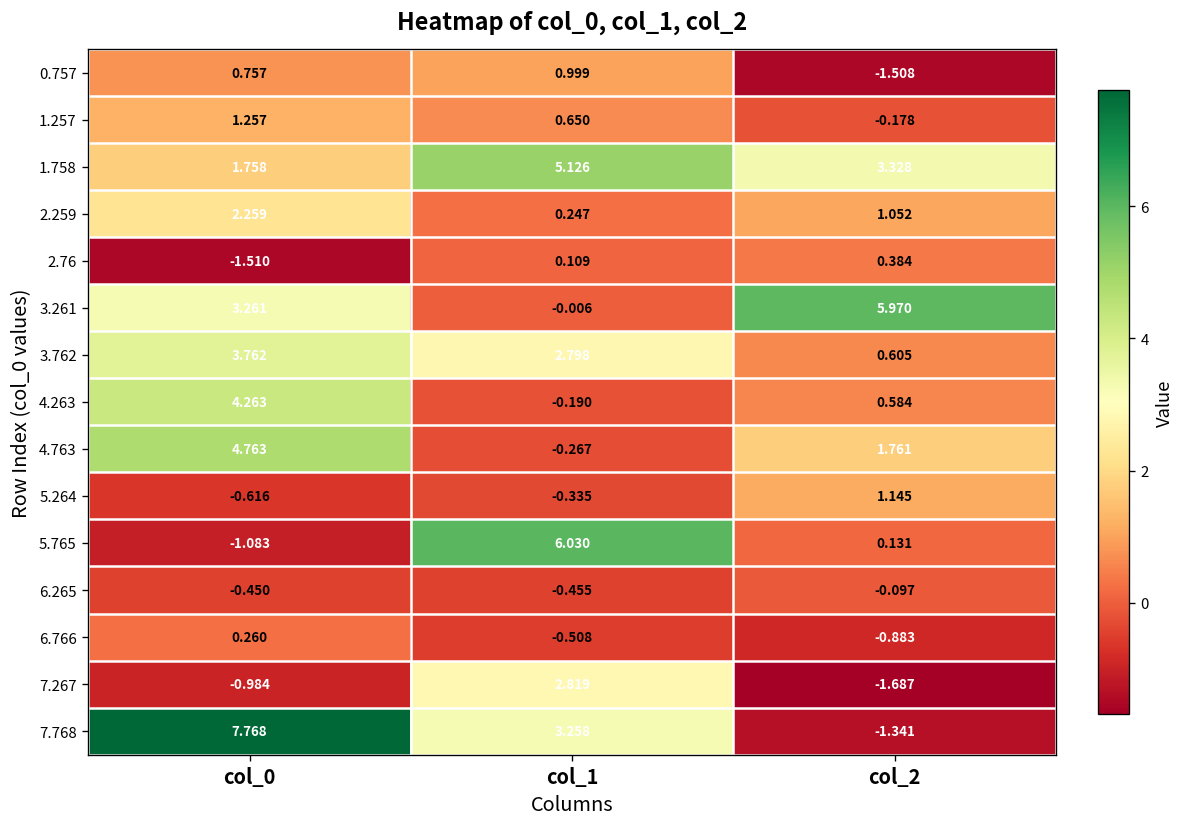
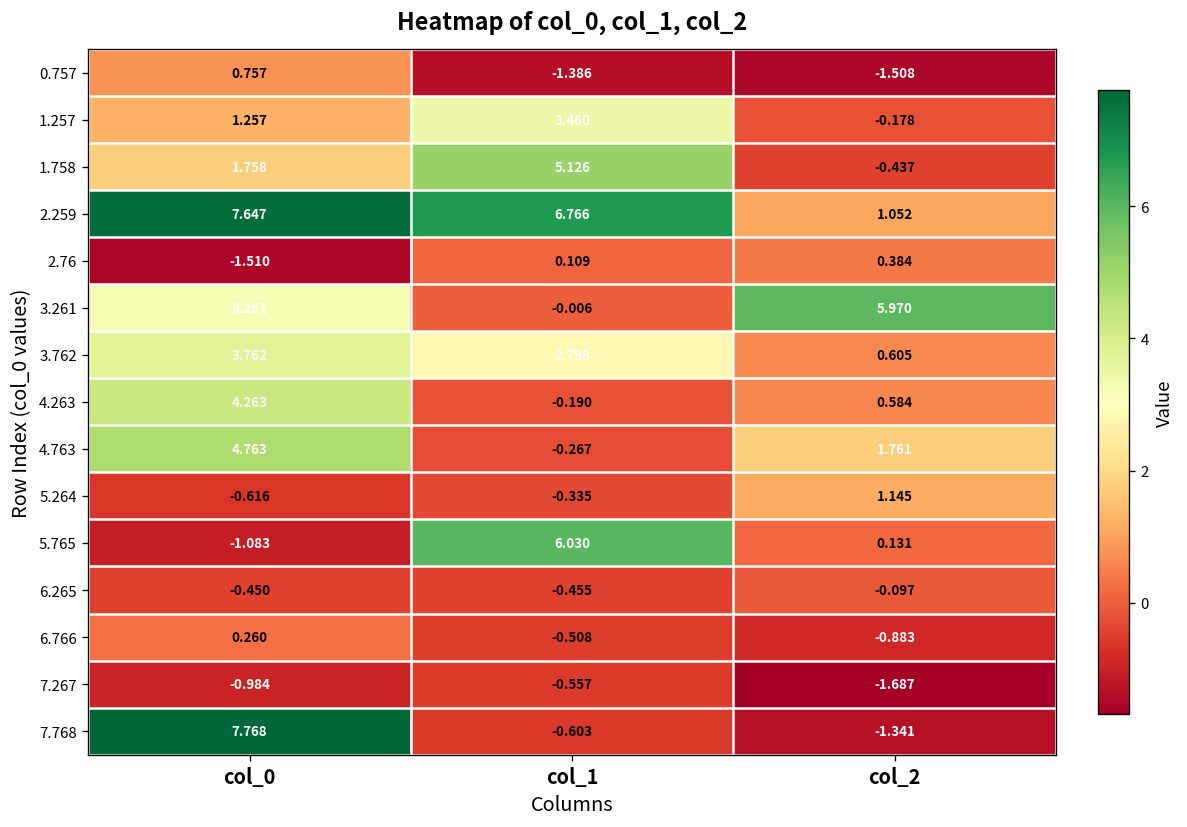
0.757, col_1: 0.999 -> -1.386
1.257, col_1: 0.650 -> 3.460
1.758, col_2: 3.328 -> -0.437
2.259, col_0: 2.259 -> 7.647
2.259, col_1: 0.247 -> 6.766
7.267, col_1: 2.819 -> -0.557
7.768, col_1: 3.258 -> -0.603
